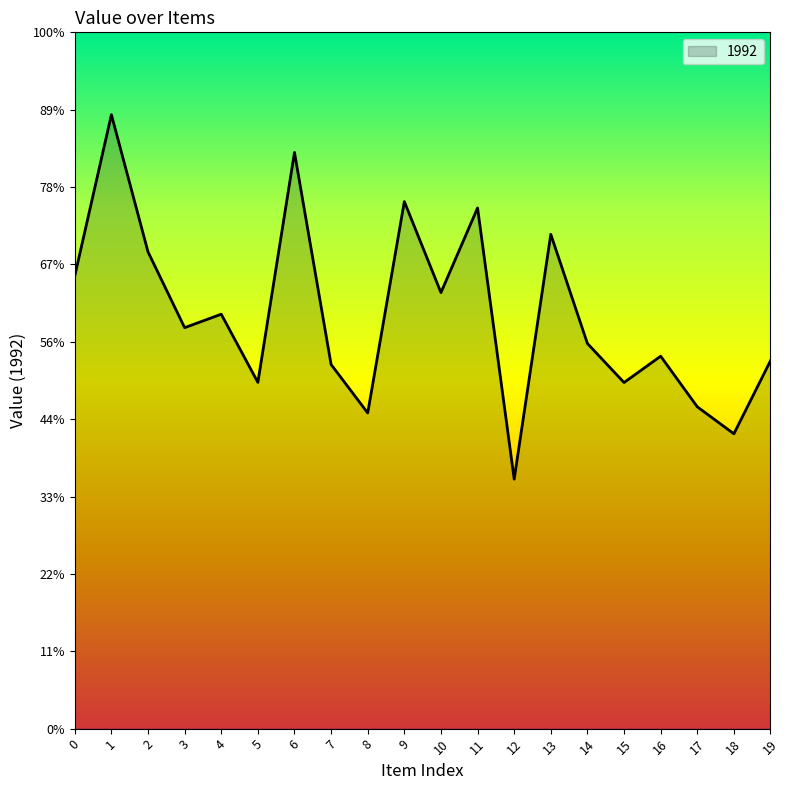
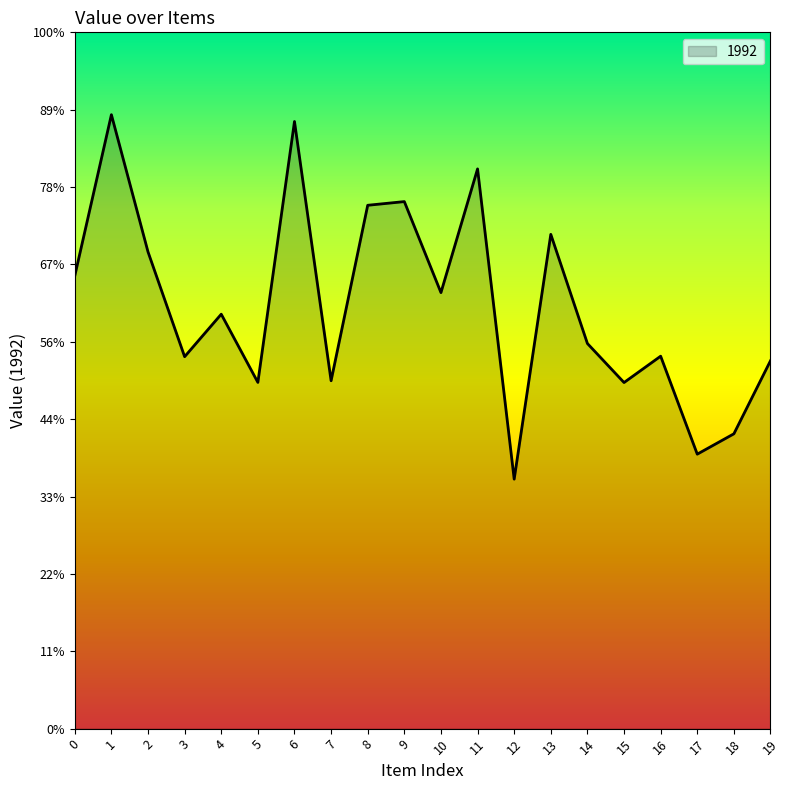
3: 58% -> 53%
6: 83% -> 87%
7: 52% -> 50%
8: 45% -> 75%
11: 75% -> 80%
17: 46% -> 39%
